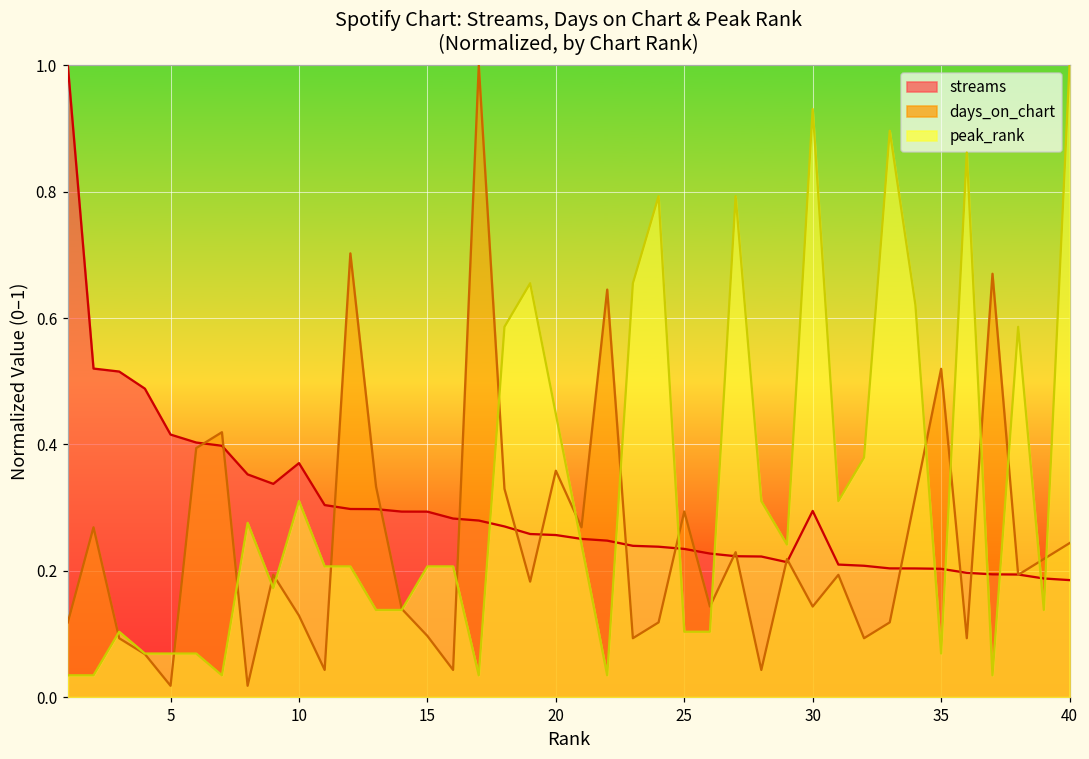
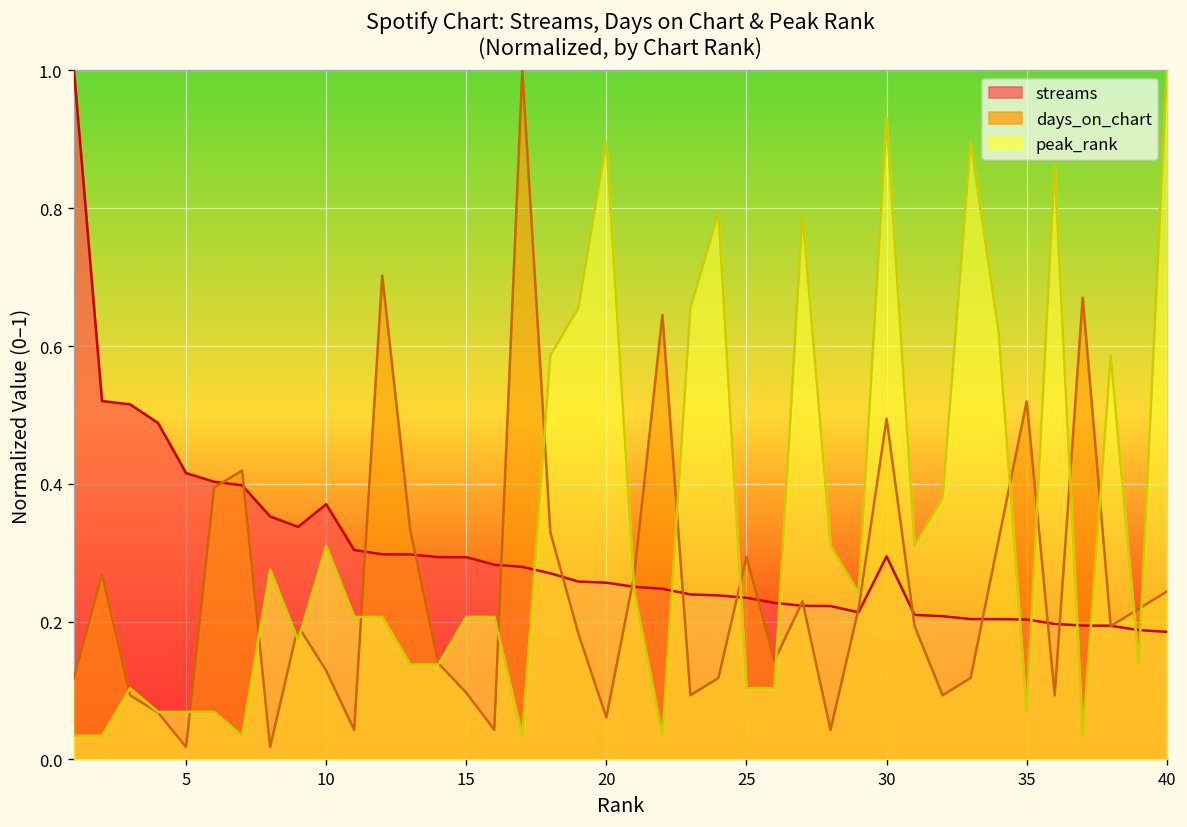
days_on_chart, 20: 0.36 -> 0.06
peak_rank, 20: 0.45 -> 0.90
days_on_chart, 30: 0.14 -> 0.49
